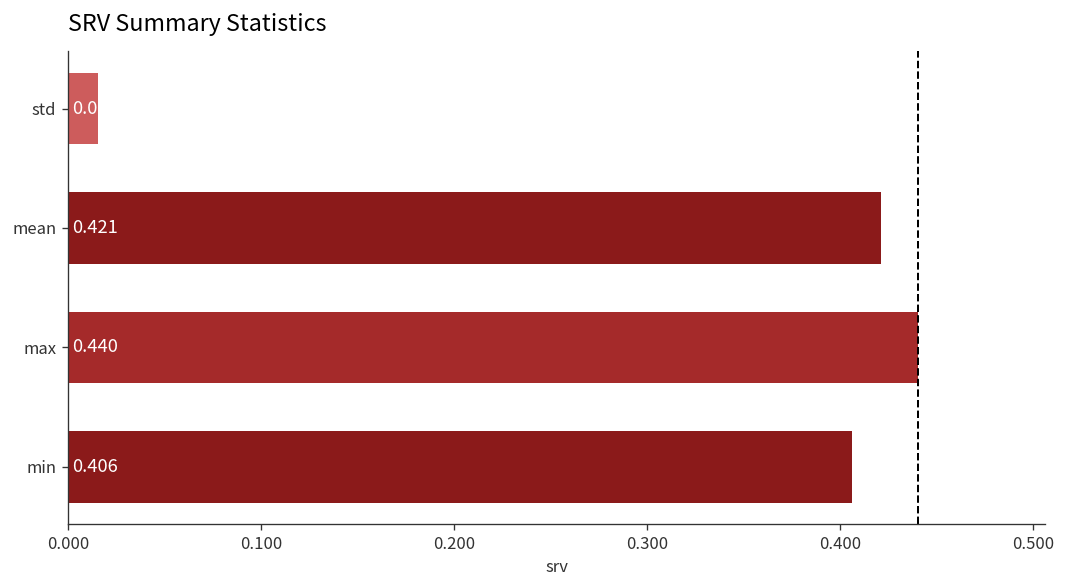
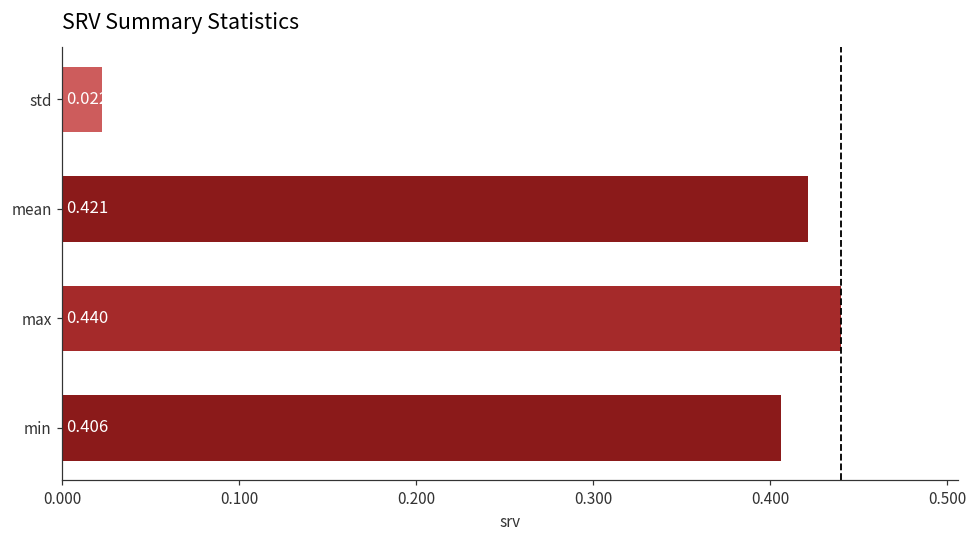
std: 0.016 -> 0.022
